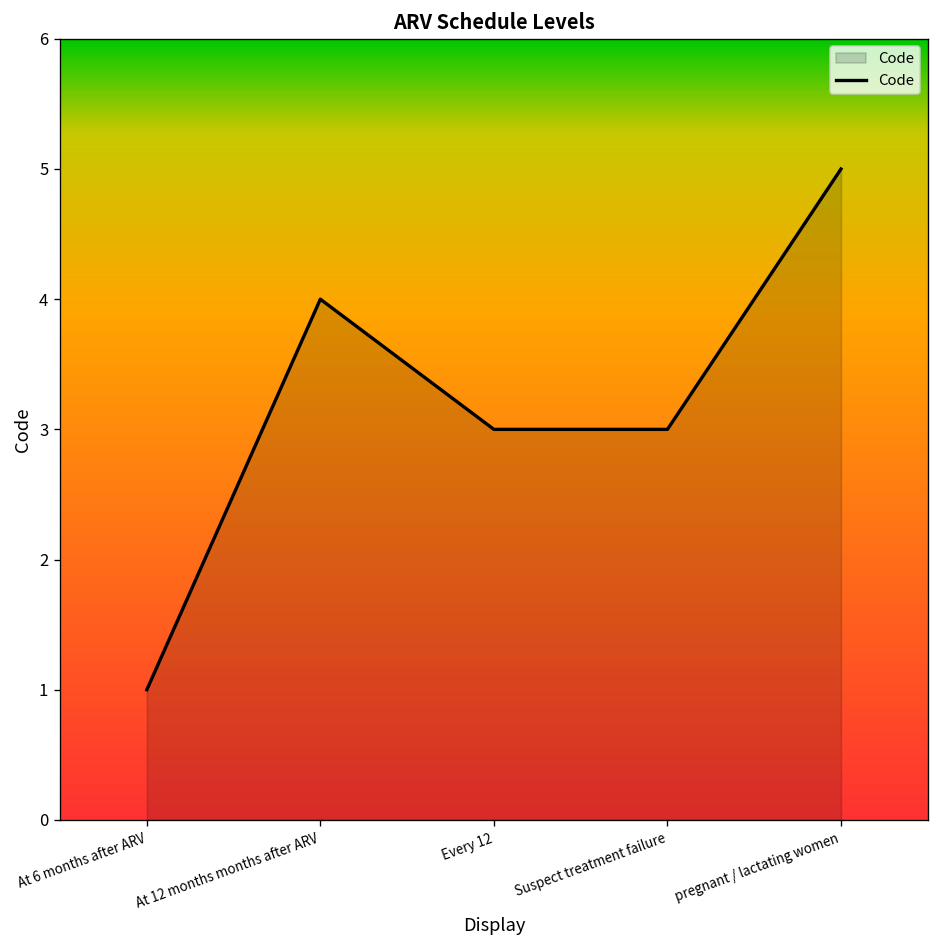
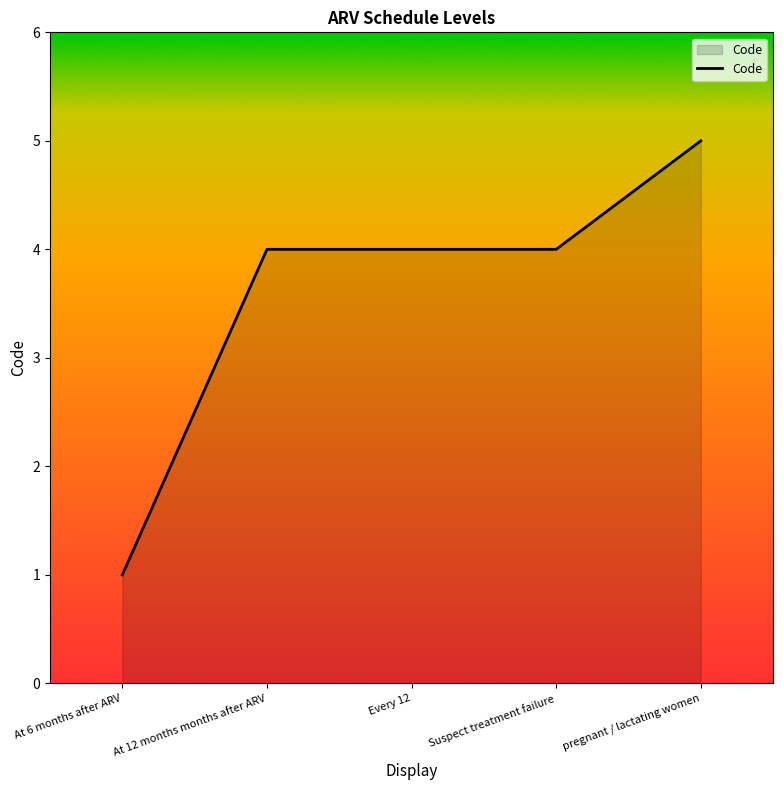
Every 12: 3 -> 4
Suspect treatment failure: 3 -> 4
